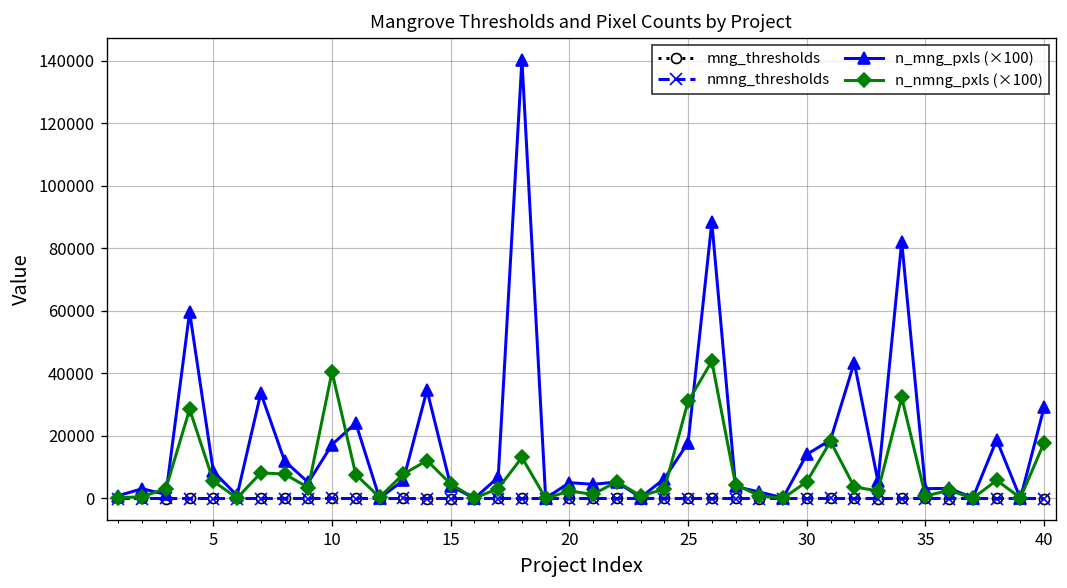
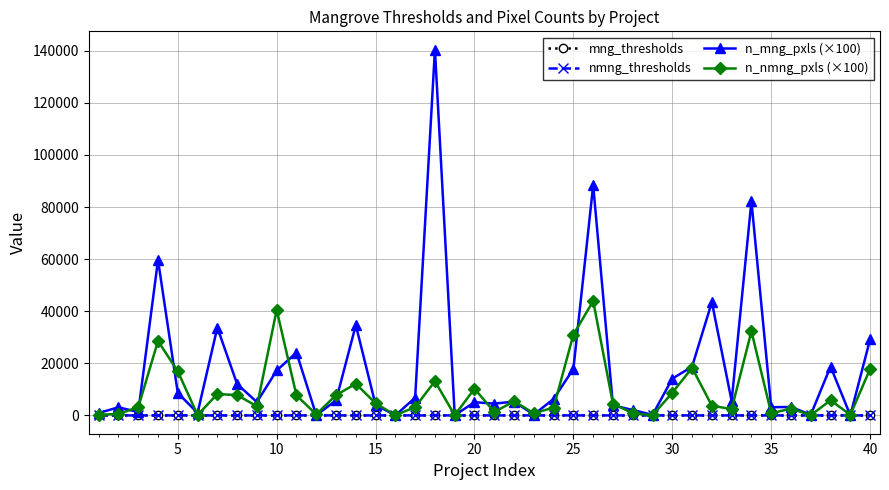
n_nmng_pxls (×100), 5: 6000 -> 17000
n_nmng_pxls (×100), 20: 2000 -> 10000
n_nmng_pxls (×100), 30: 5000 -> 9000
